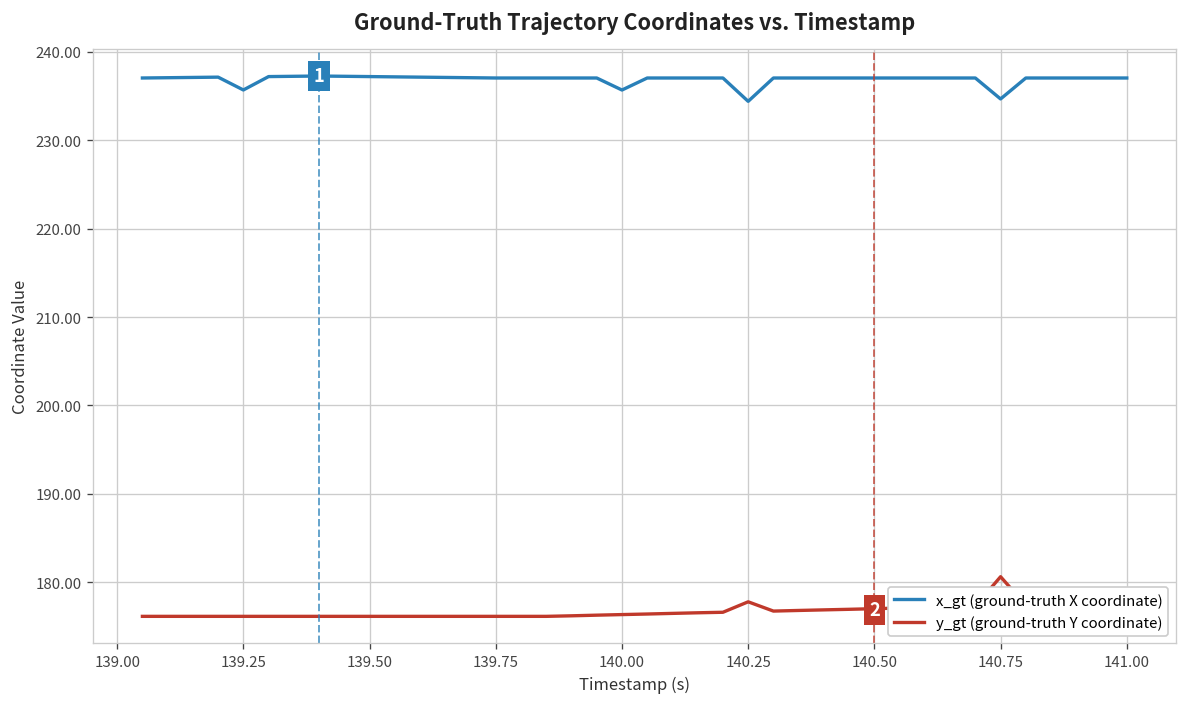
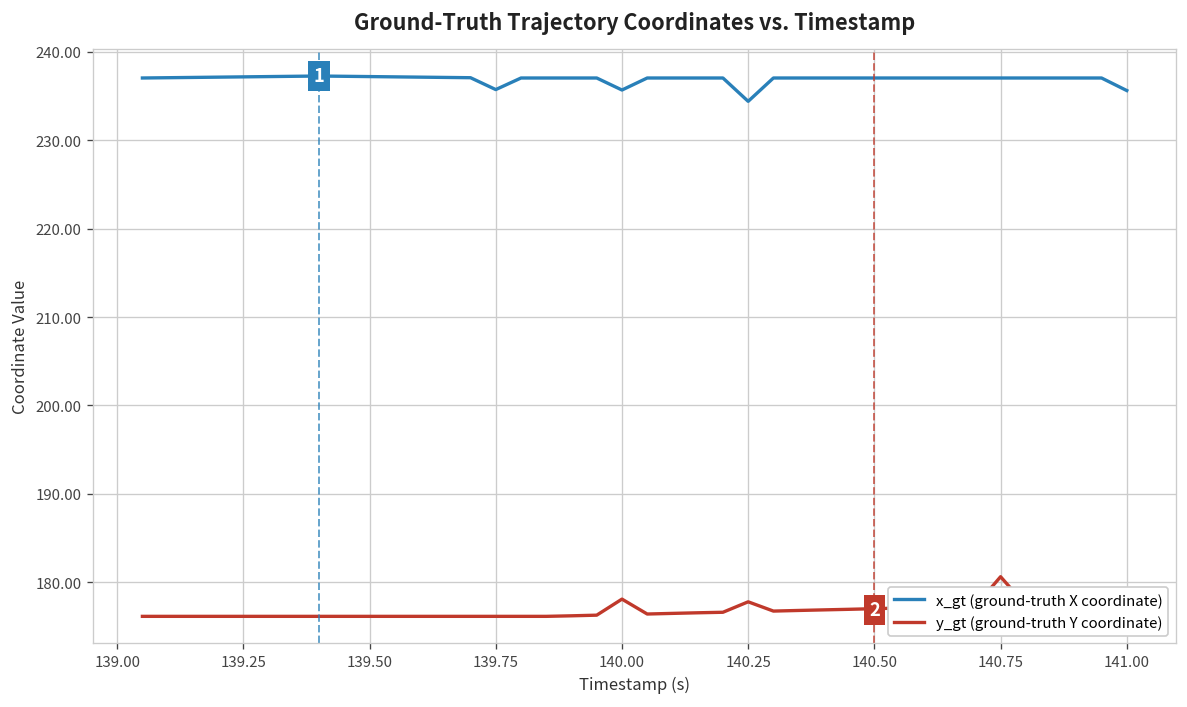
x_gt (ground-truth X coordinate), 139.25: 236 -> 237
x_gt (ground-truth X coordinate), 139.75: 237 -> 236
y_gt (ground-truth Y coordinate), 140.00: 176 -> 178
x_gt (ground-truth X coordinate), 140.75: 235 -> 237
x_gt (ground-truth X coordinate), 141.00: 237 -> 236
